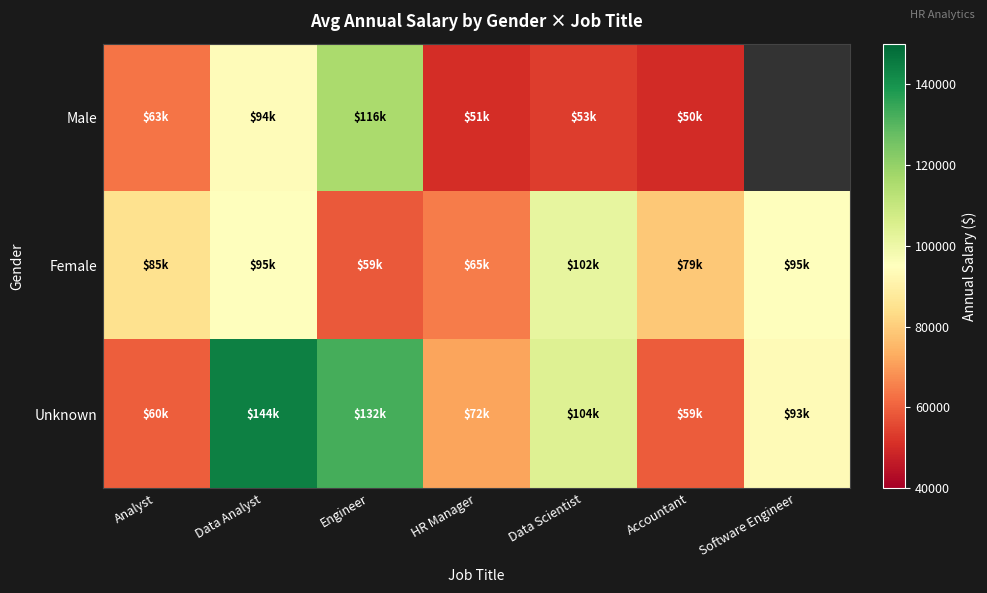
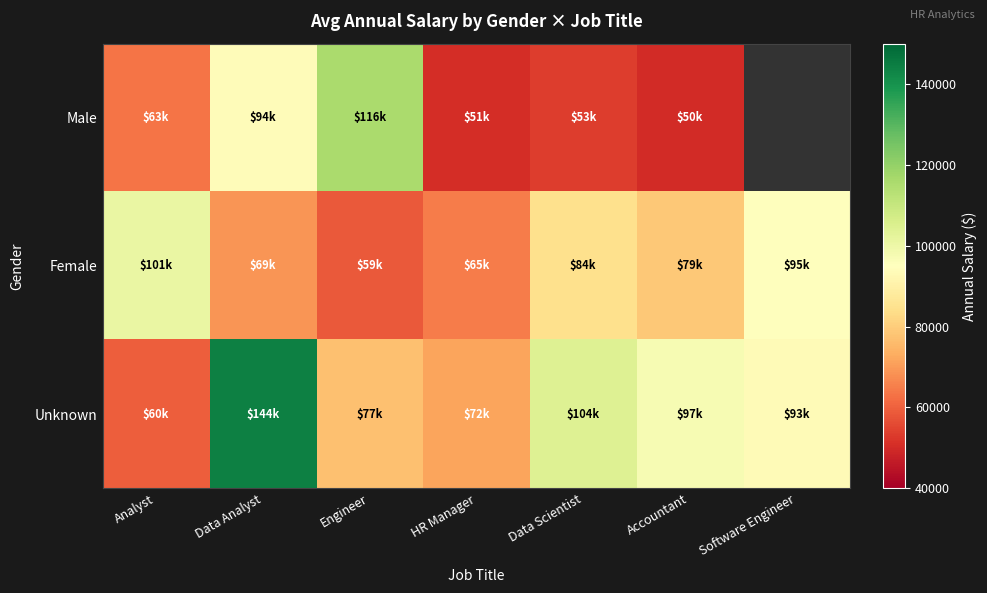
Female, Analyst: $85k -> $101k
Female, Data Analyst: $95k -> $69k
Female, Data Scientist: $102k -> $84k
Unknown, Engineer: $132k -> $77k
Unknown, Accountant: $59k -> $97k
